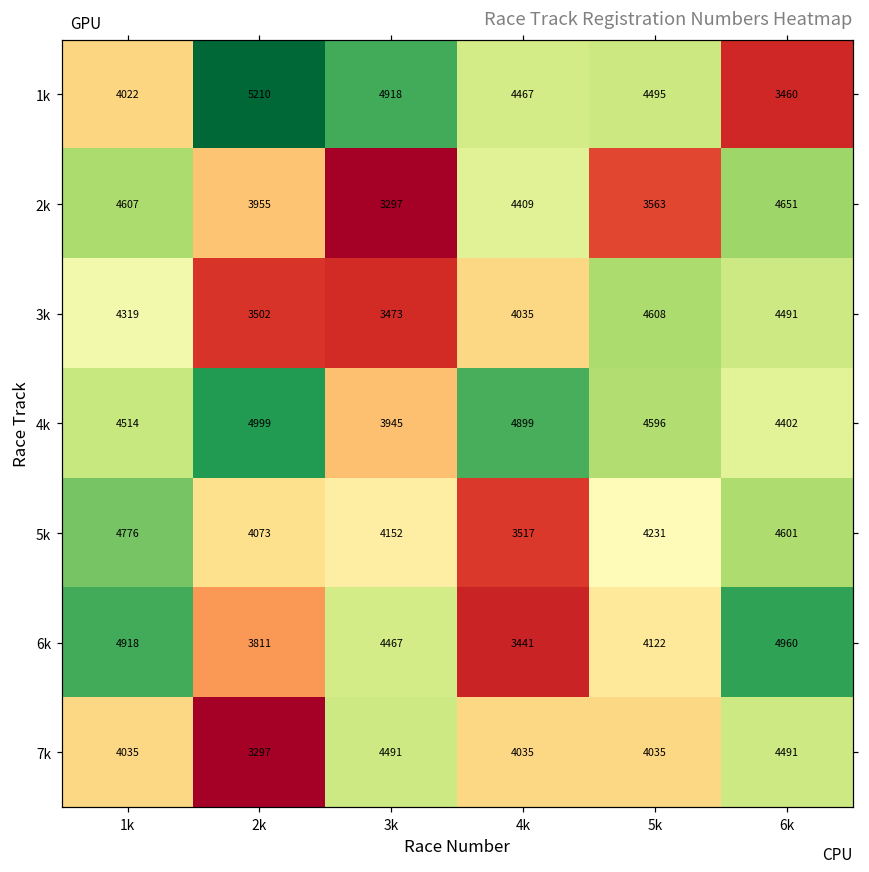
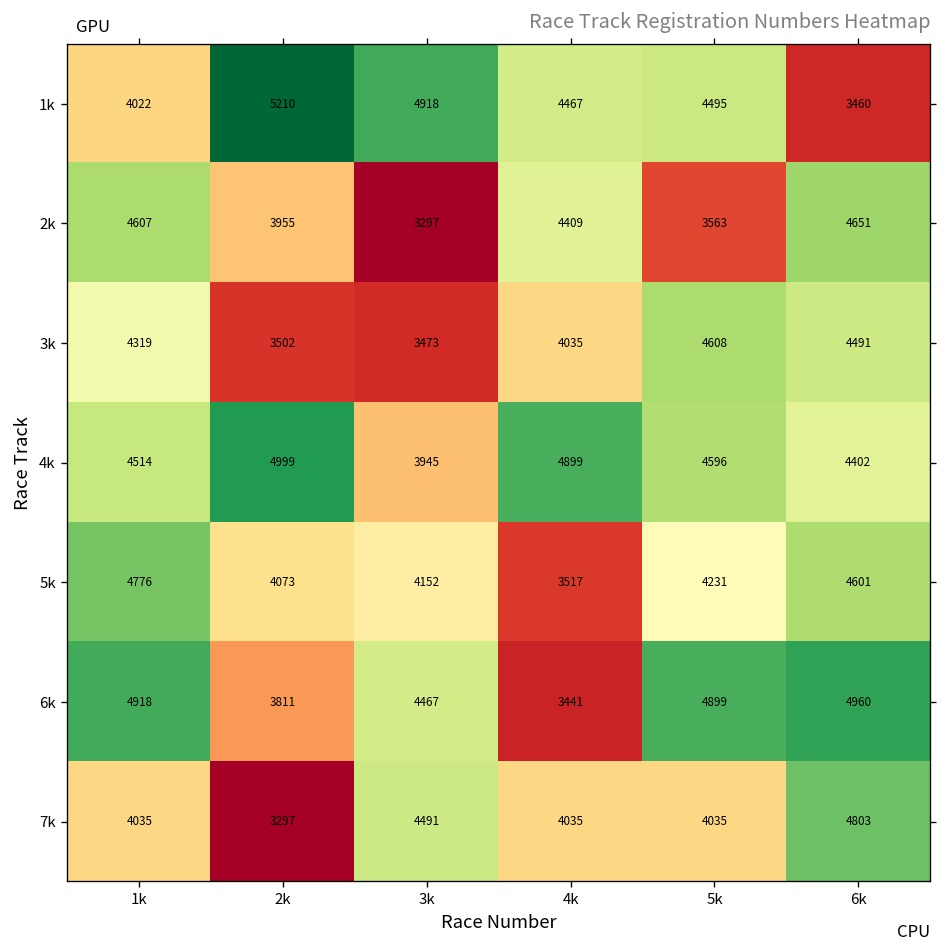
6k, 5k: 4122 -> 4899
7k, 6k: 4491 -> 4803
